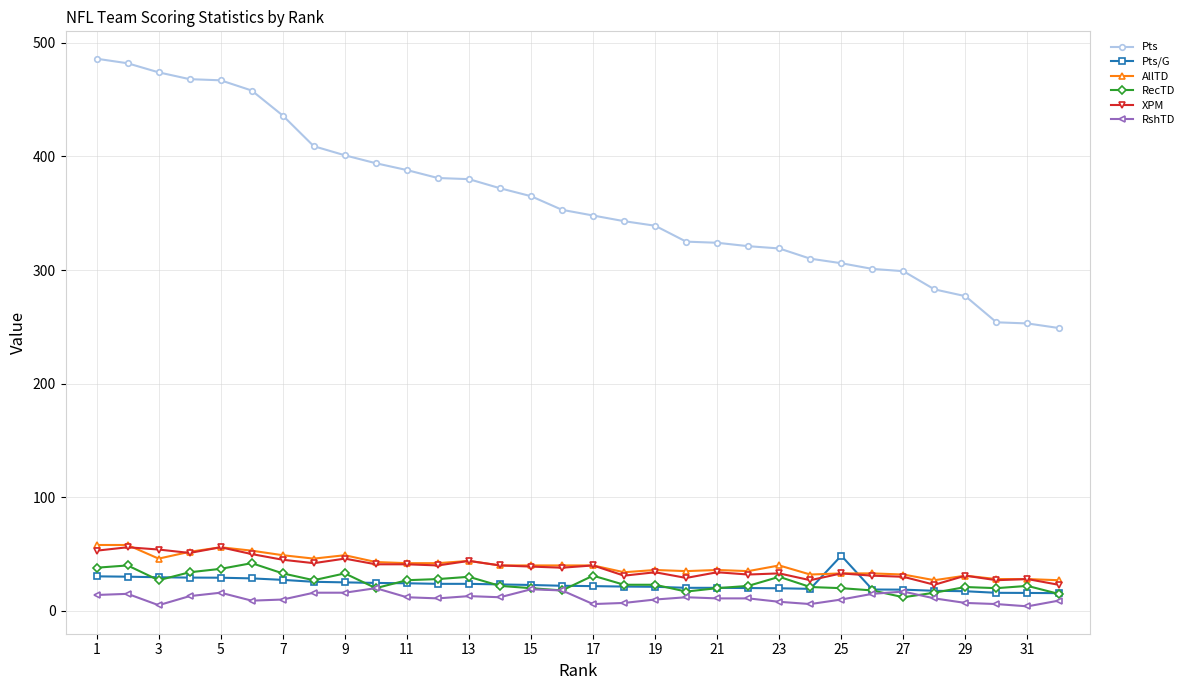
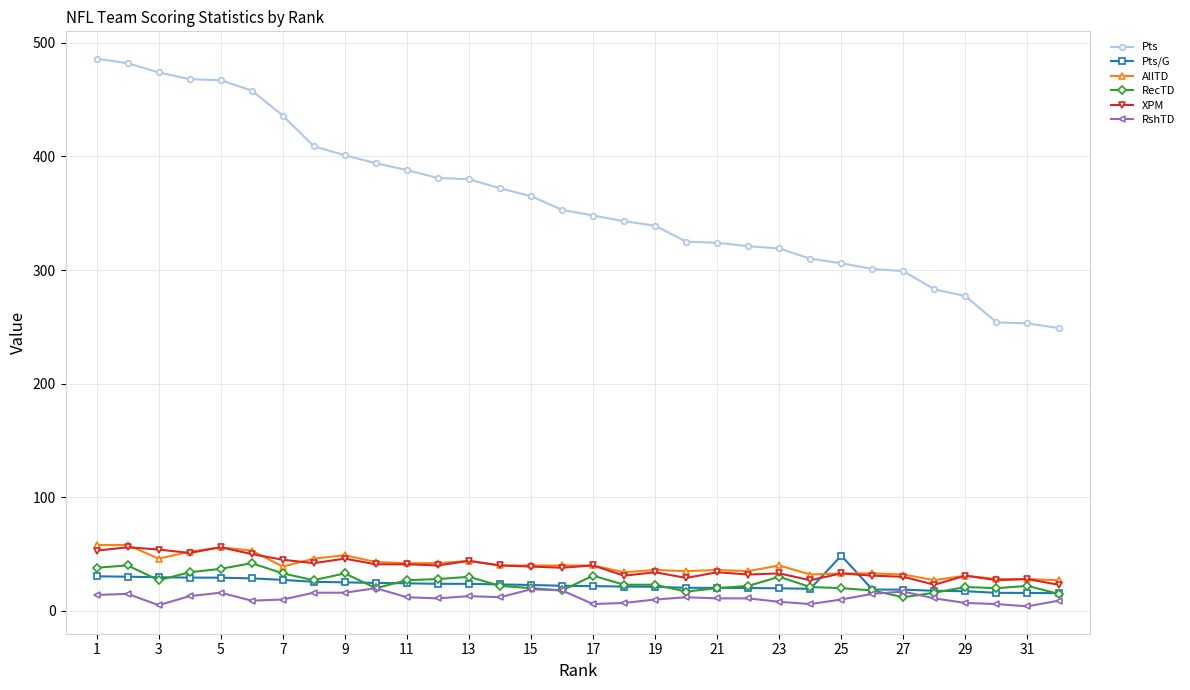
AllTD, 7: 49 -> 39
